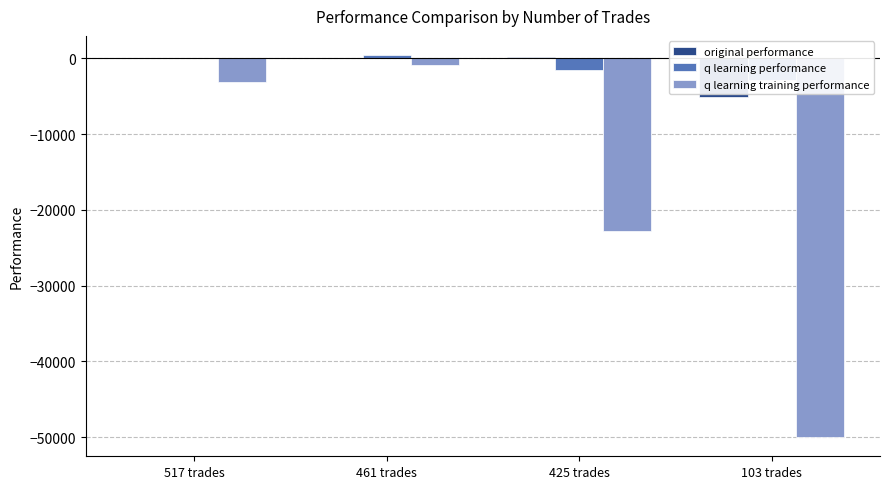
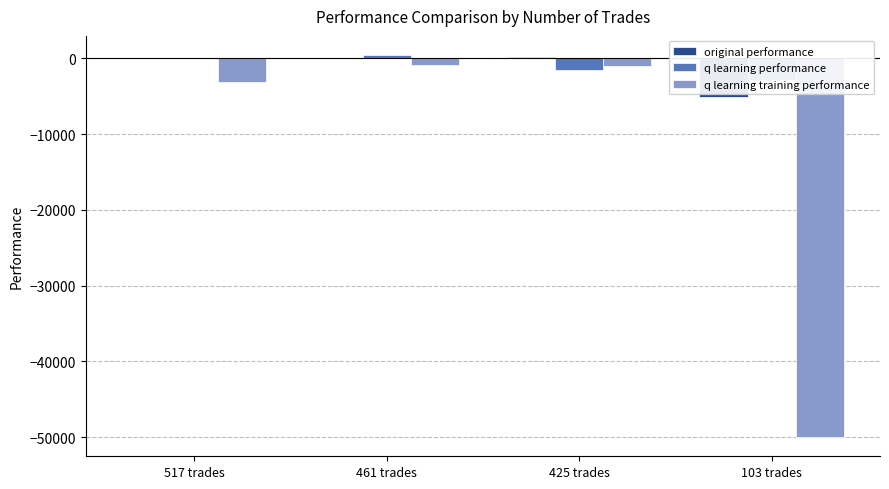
q learning training performance, 425 trades: -23000 -> -1000
